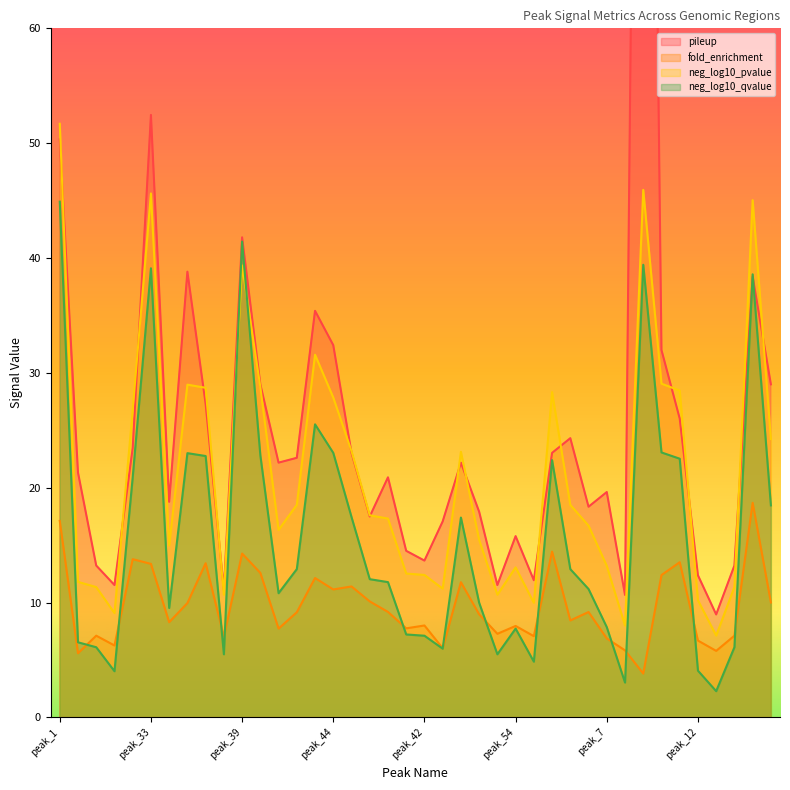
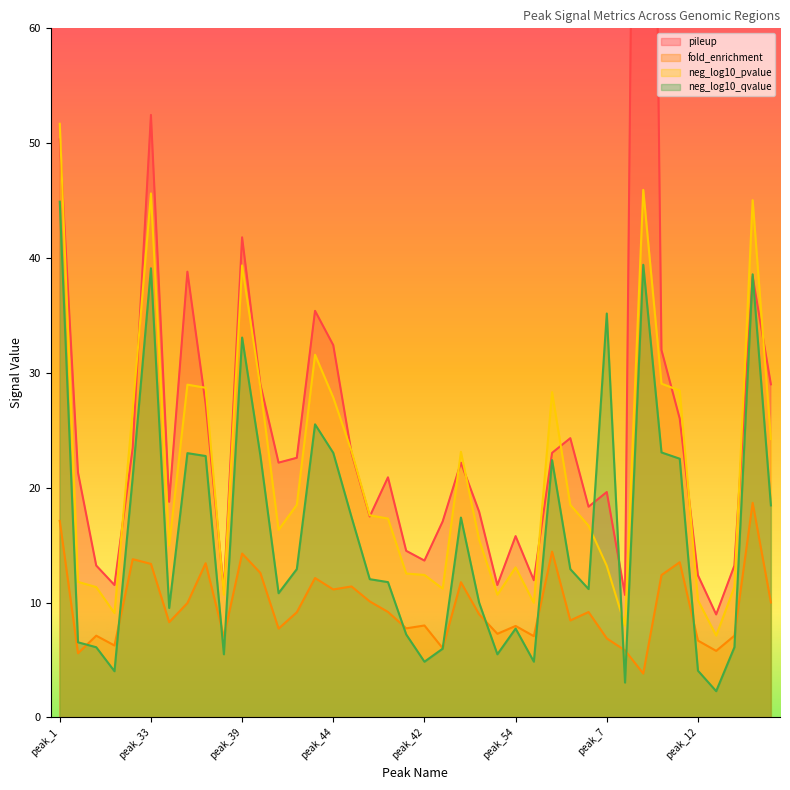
neg_log10_qvalue, peak_39: 41.4 -> 33.1
neg_log10_qvalue, peak_42: 7.1 -> 4.8
neg_log10_qvalue, peak_7: 7.9 -> 35.2
